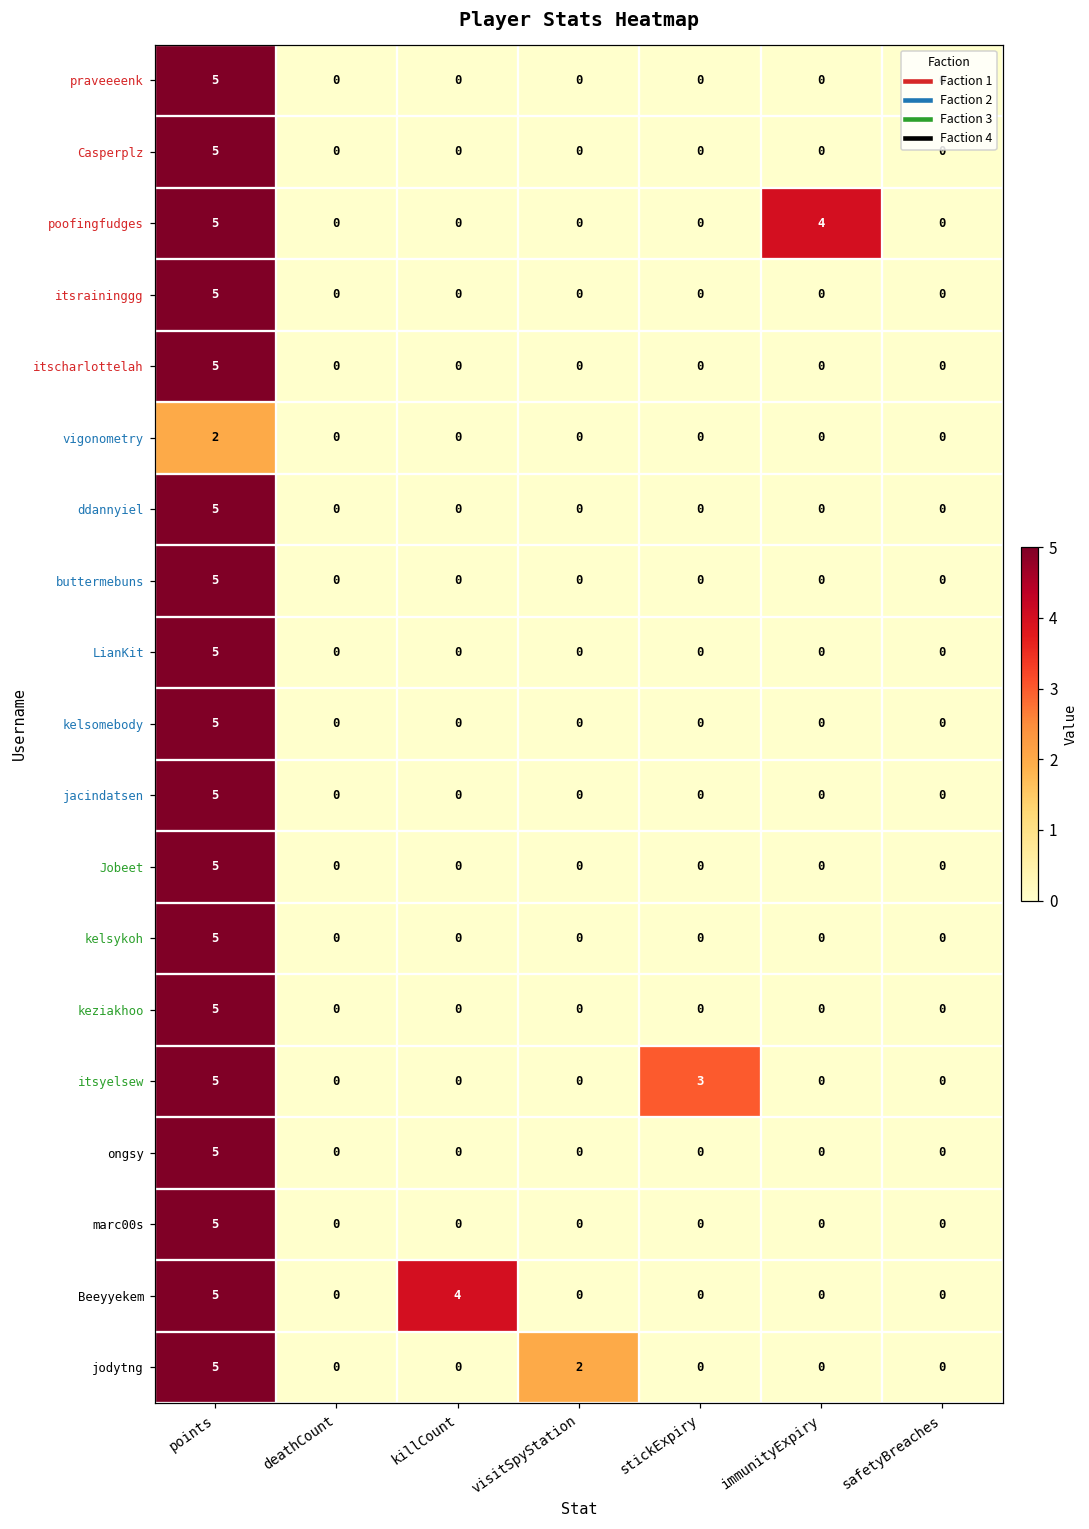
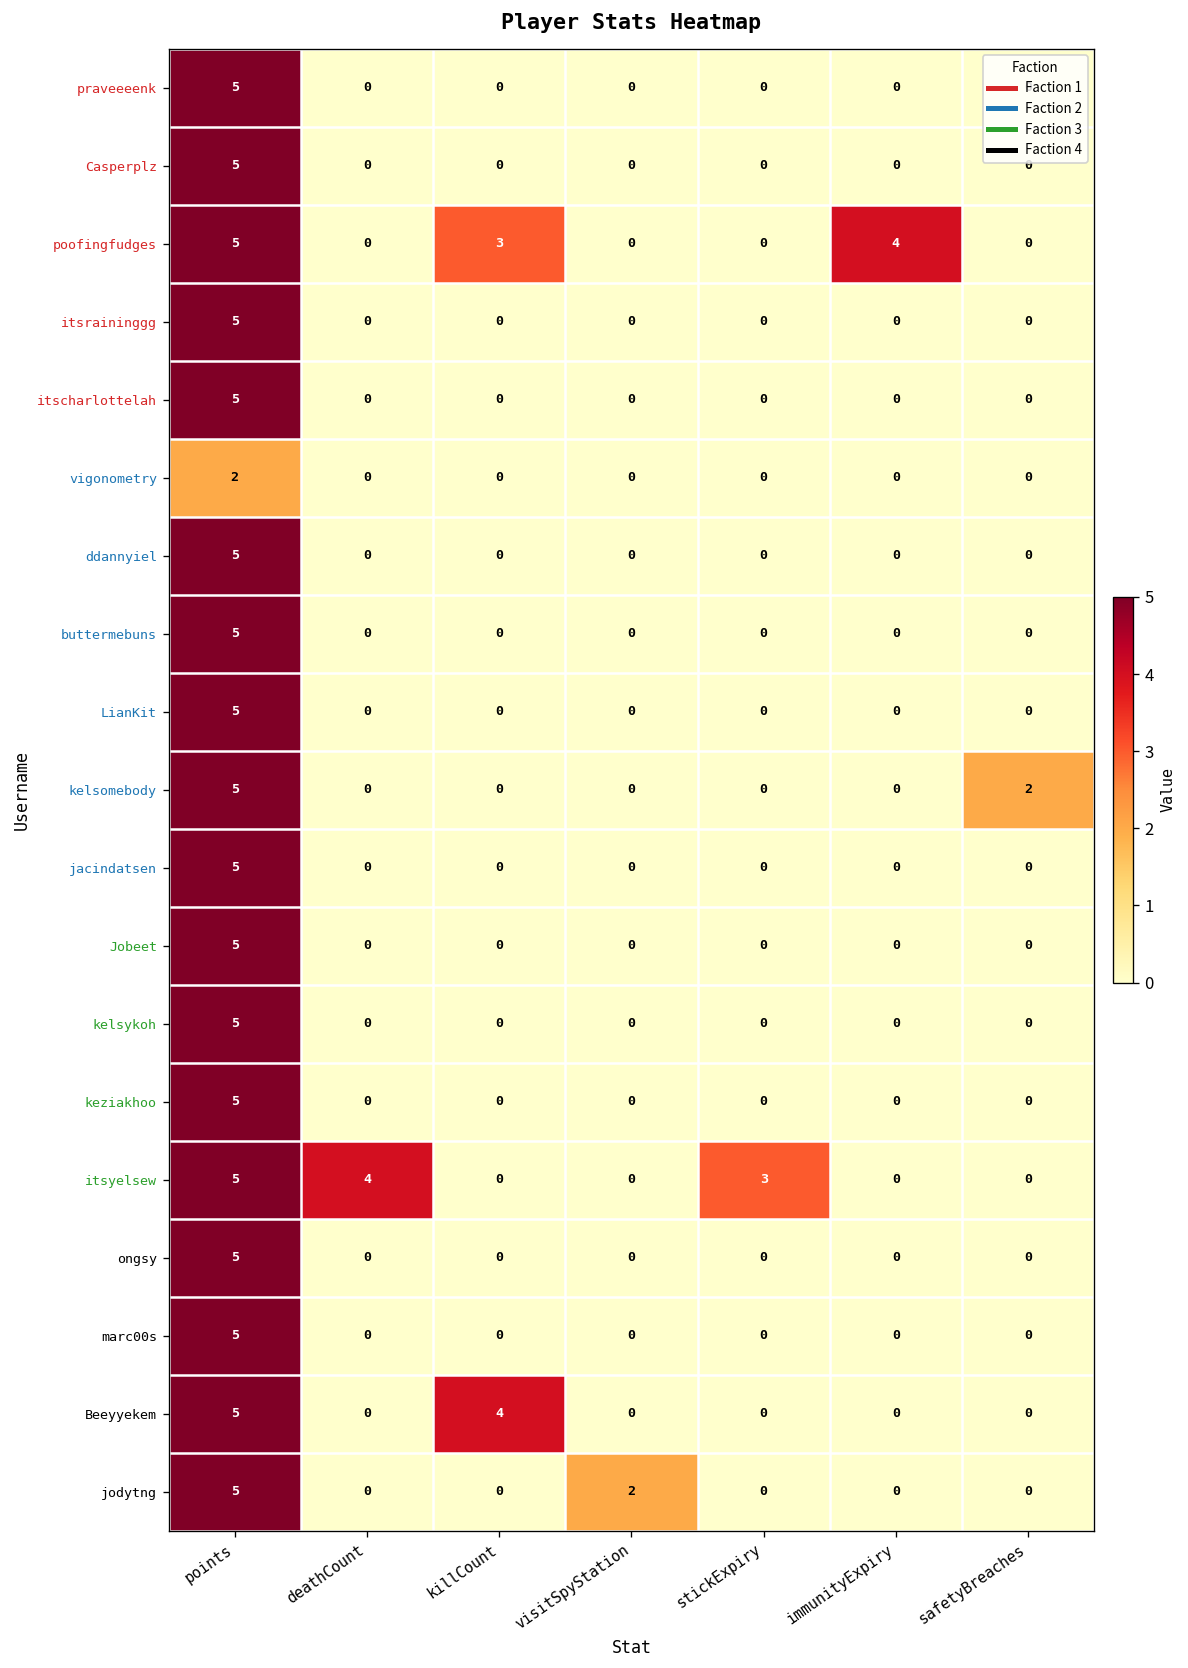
poofingfudges, killCount: 0 -> 3
kelsomebody, safetyBreaches: 0 -> 2
itsyelsew, deathCount: 0 -> 4
